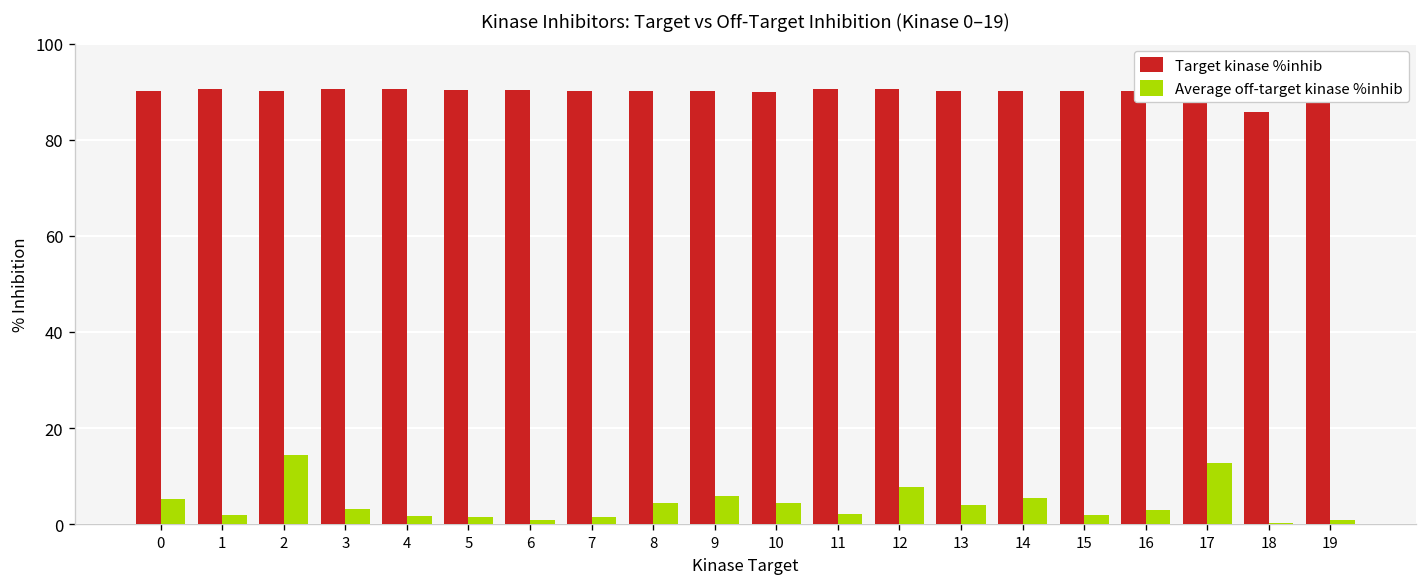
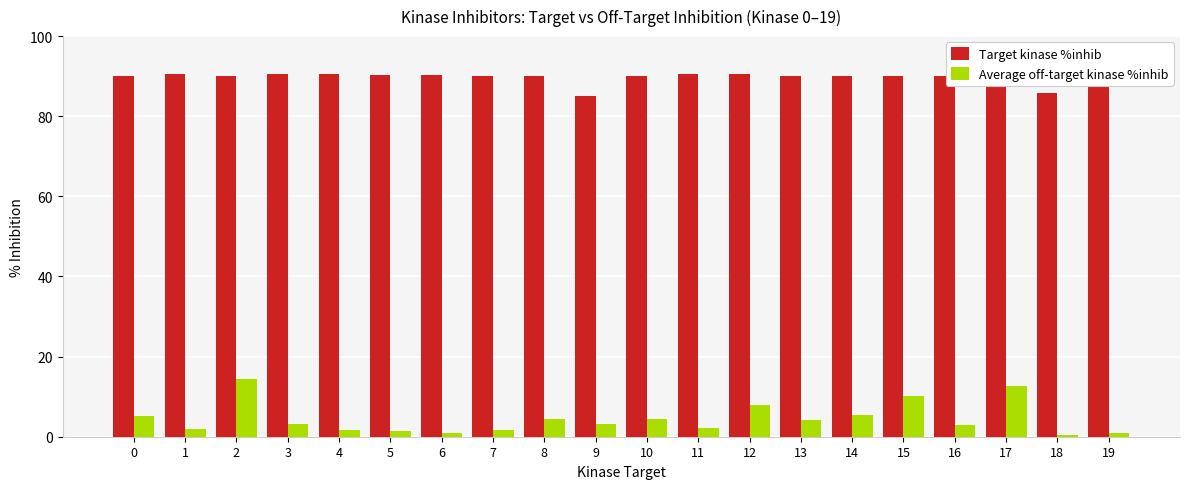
Target kinase %inhib, 9: 90 -> 85
Average off-target kinase %inhib, 9: 6 -> 3
Average off-target kinase %inhib, 15: 2 -> 10
